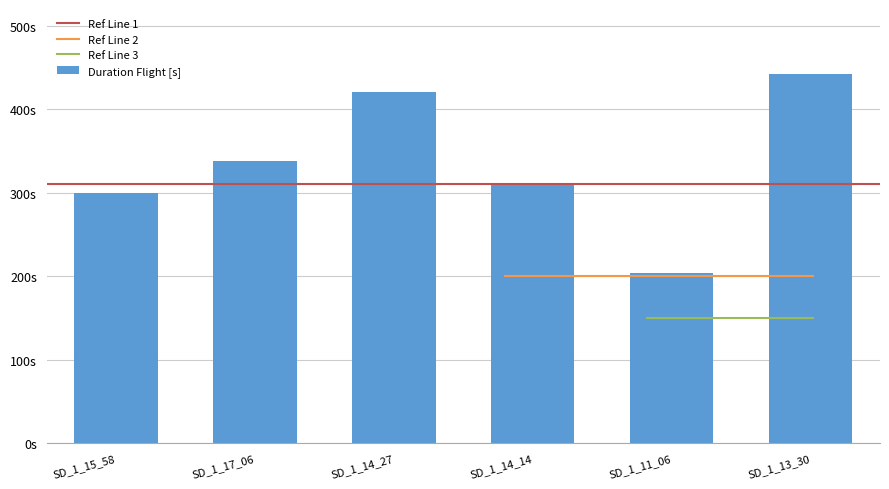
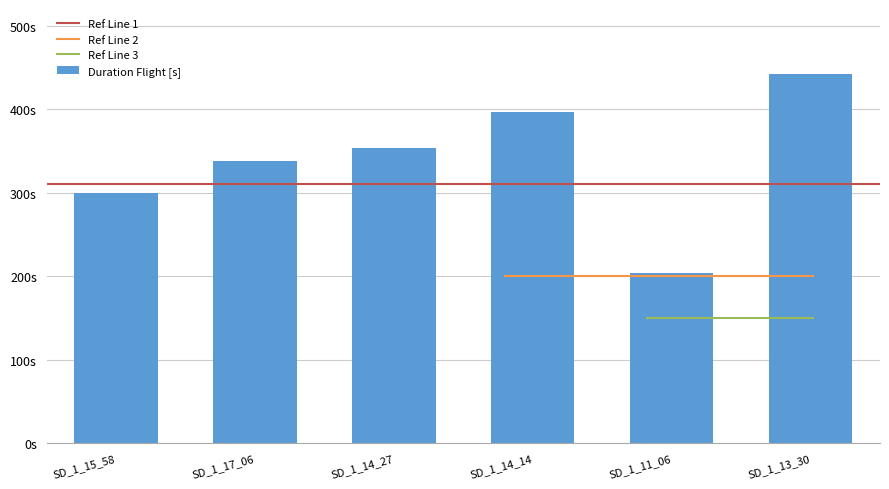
SD_1_14_27: 420s -> 350s
SD_1_14_14: 310s -> 400s
